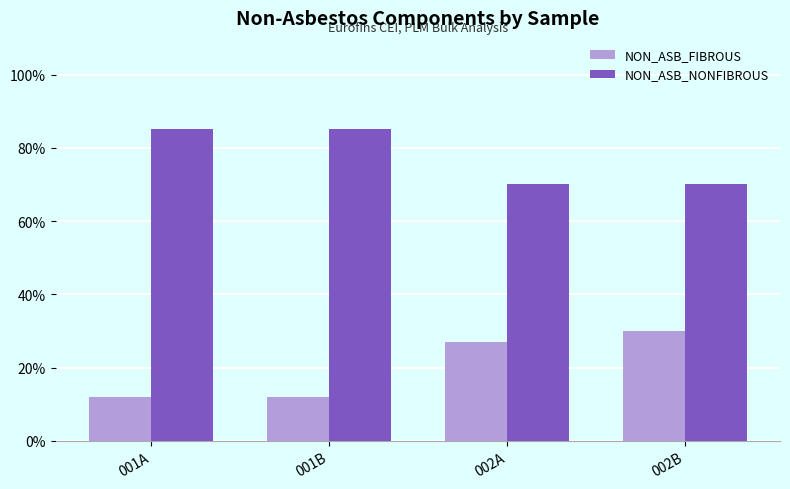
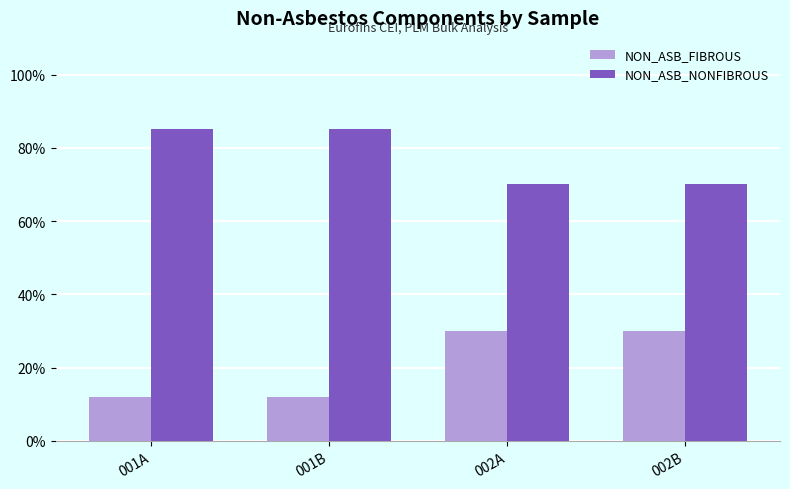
NON_ASB_FIBROUS, 002A: 27% -> 30%
